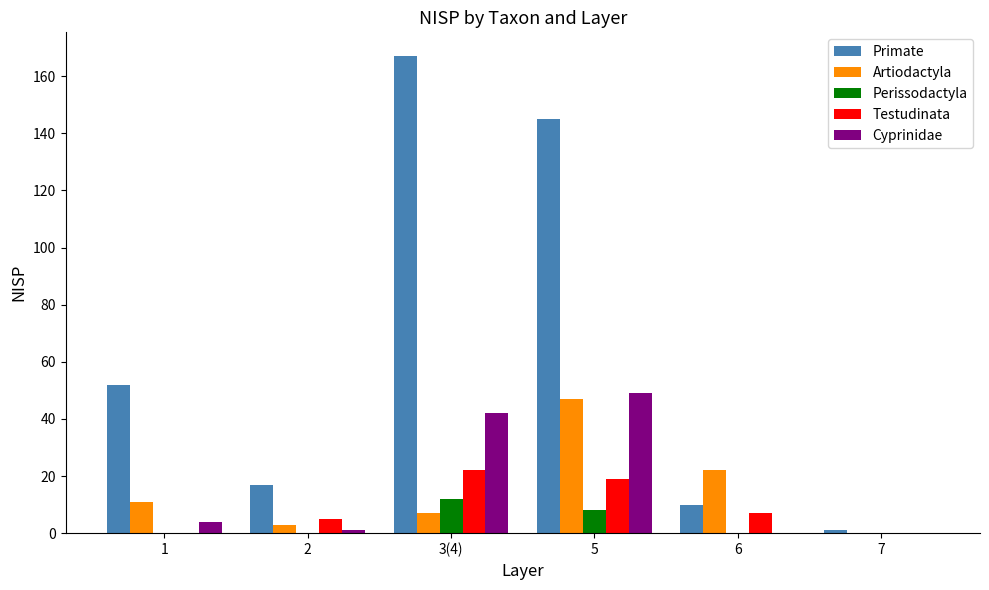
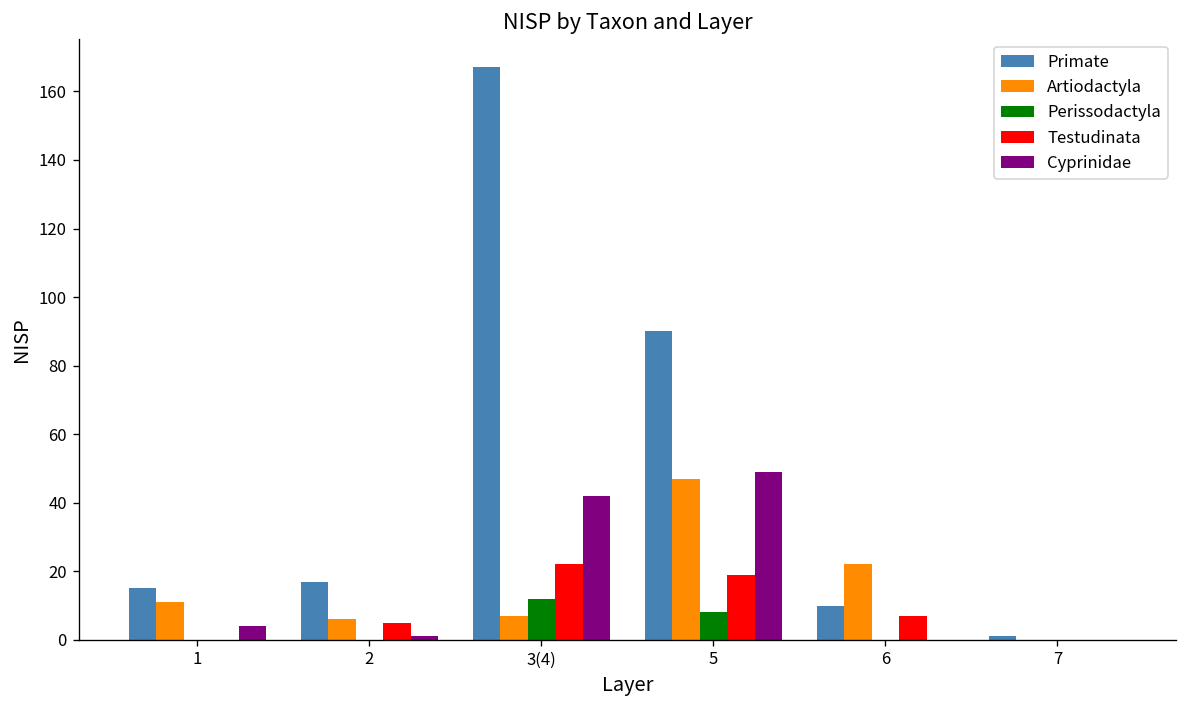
Primate, 1: 52 -> 15
Artiodactyla, 2: 3 -> 6
Primate, 5: 145 -> 90
